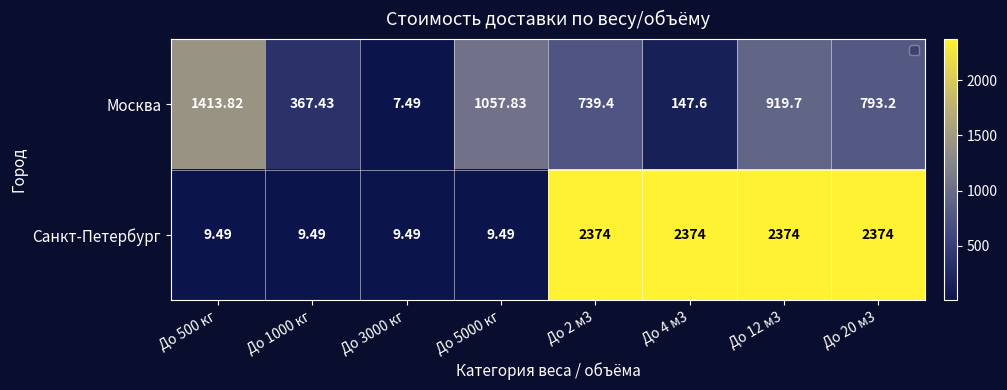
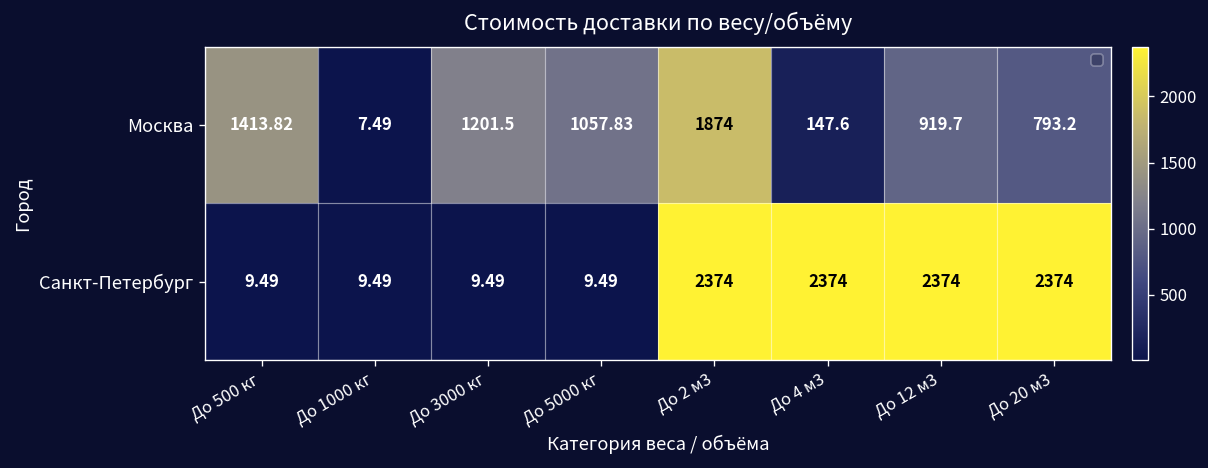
Москва, До 1000 кг: 367.43 -> 7.49
Москва, До 3000 кг: 7.49 -> 1201.5
Москва, До 2 м3: 739.4 -> 1874
